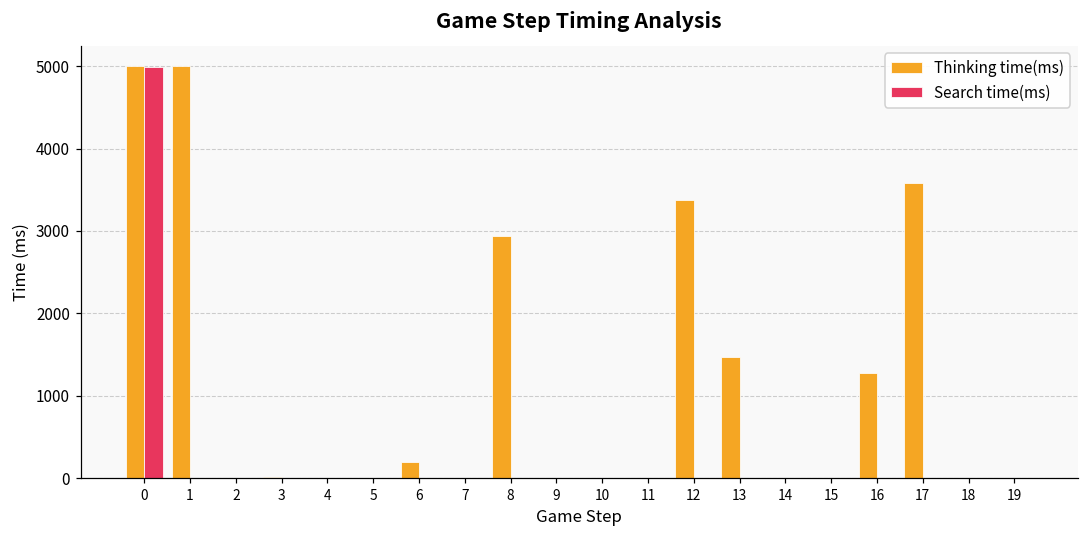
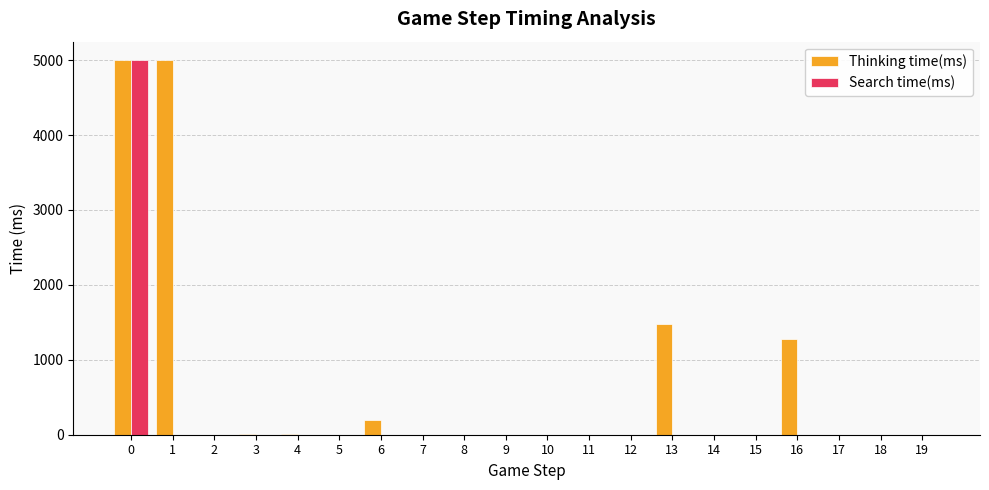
Thinking time(ms), 8: 2900 -> 0
Thinking time(ms), 12: 3400 -> 0
Thinking time(ms), 17: 3600 -> 0
